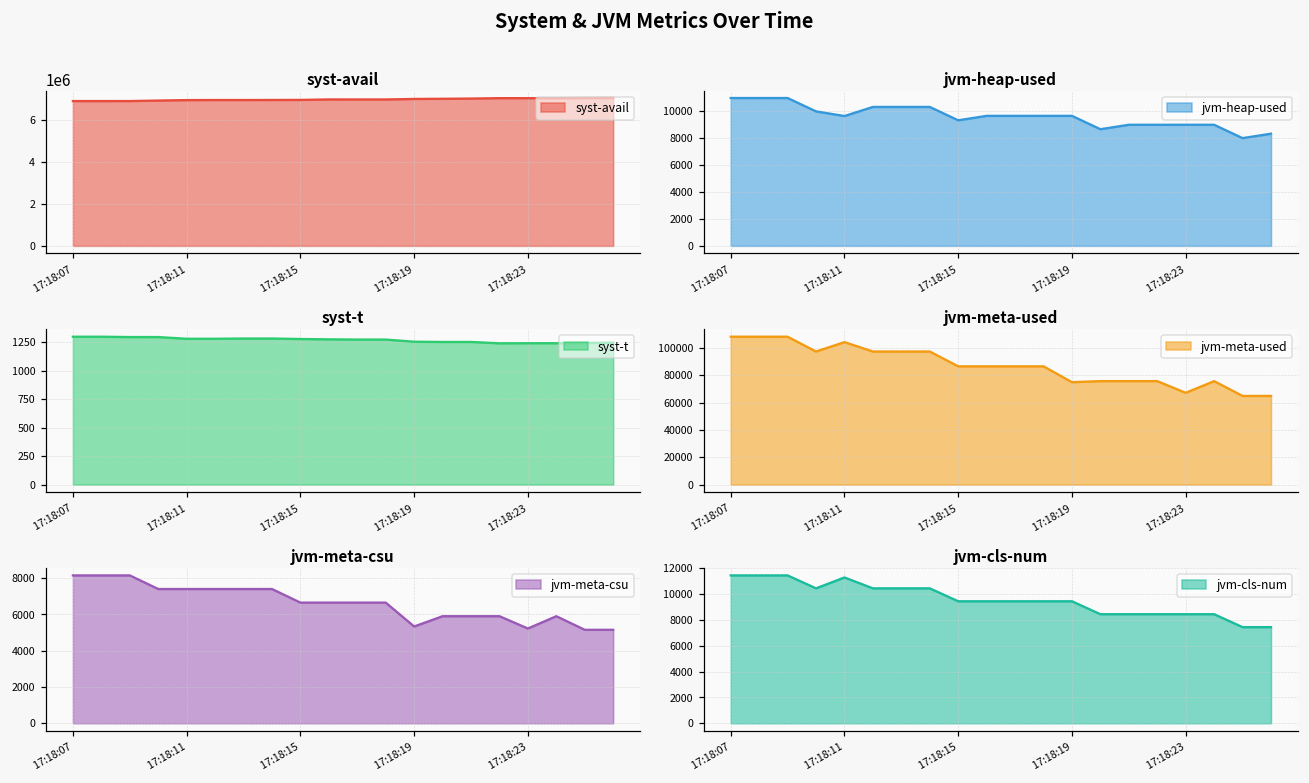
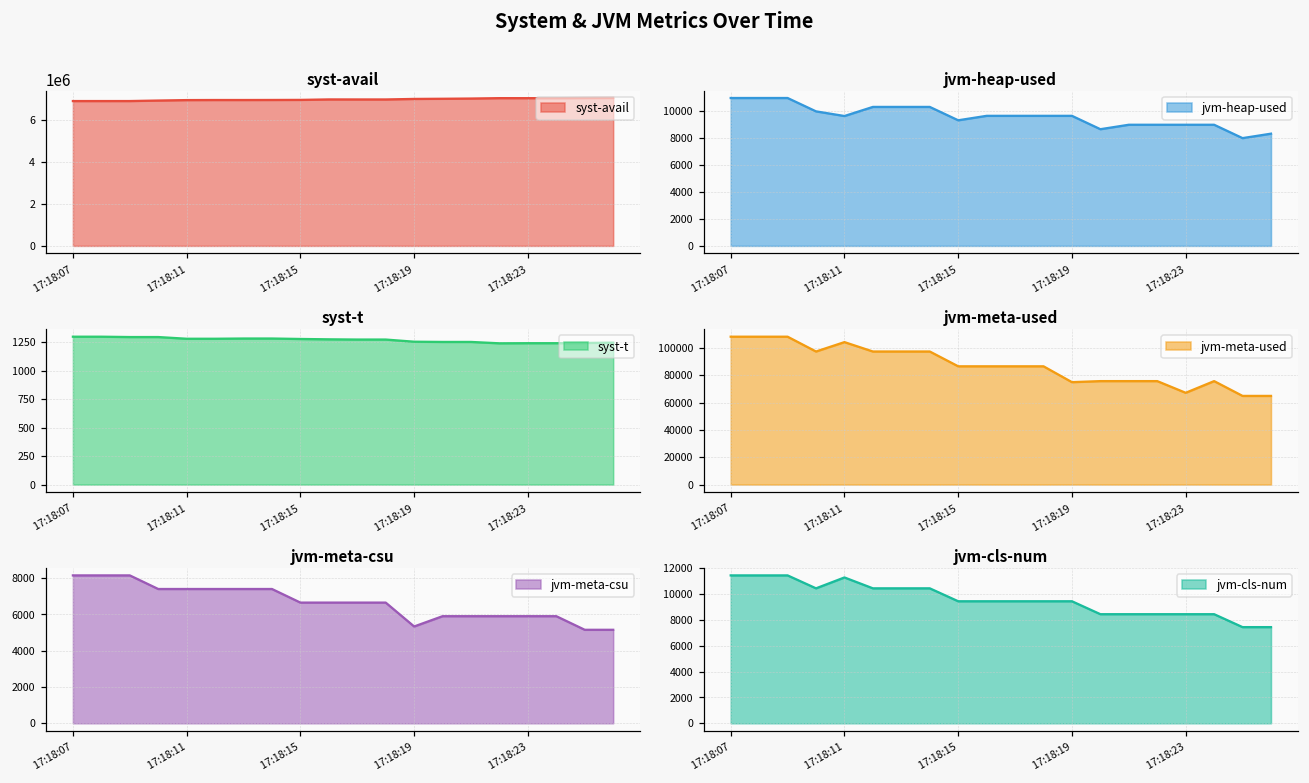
jvm-meta-csu, 17:18:23: 5200 -> 5900
